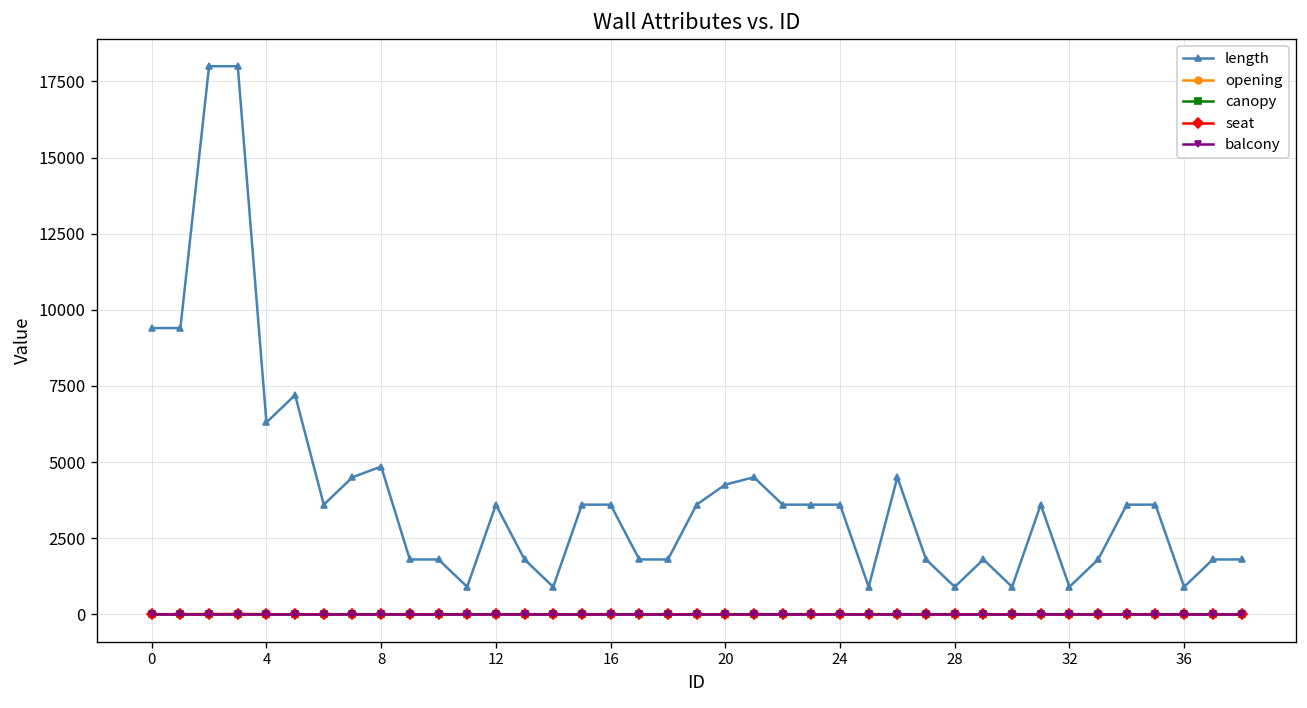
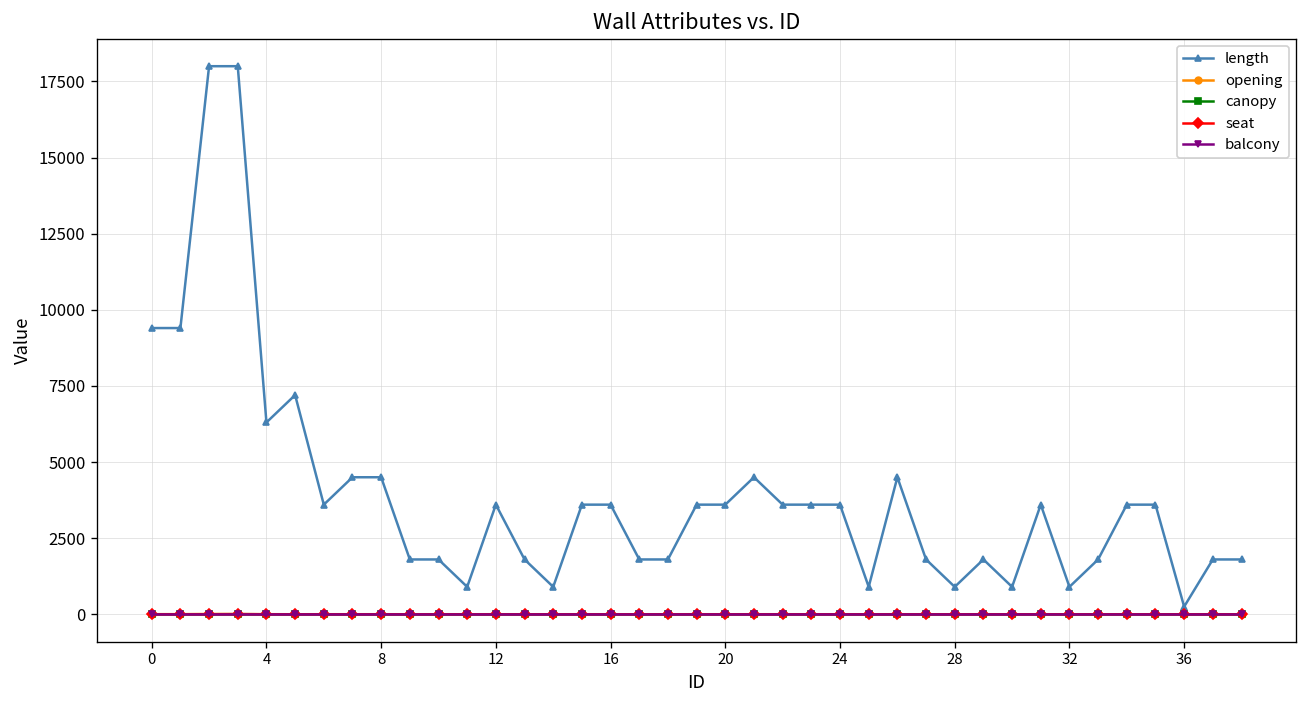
length, 8: 4900 -> 4500
length, 20: 4300 -> 3600
length, 36: 900 -> 300
